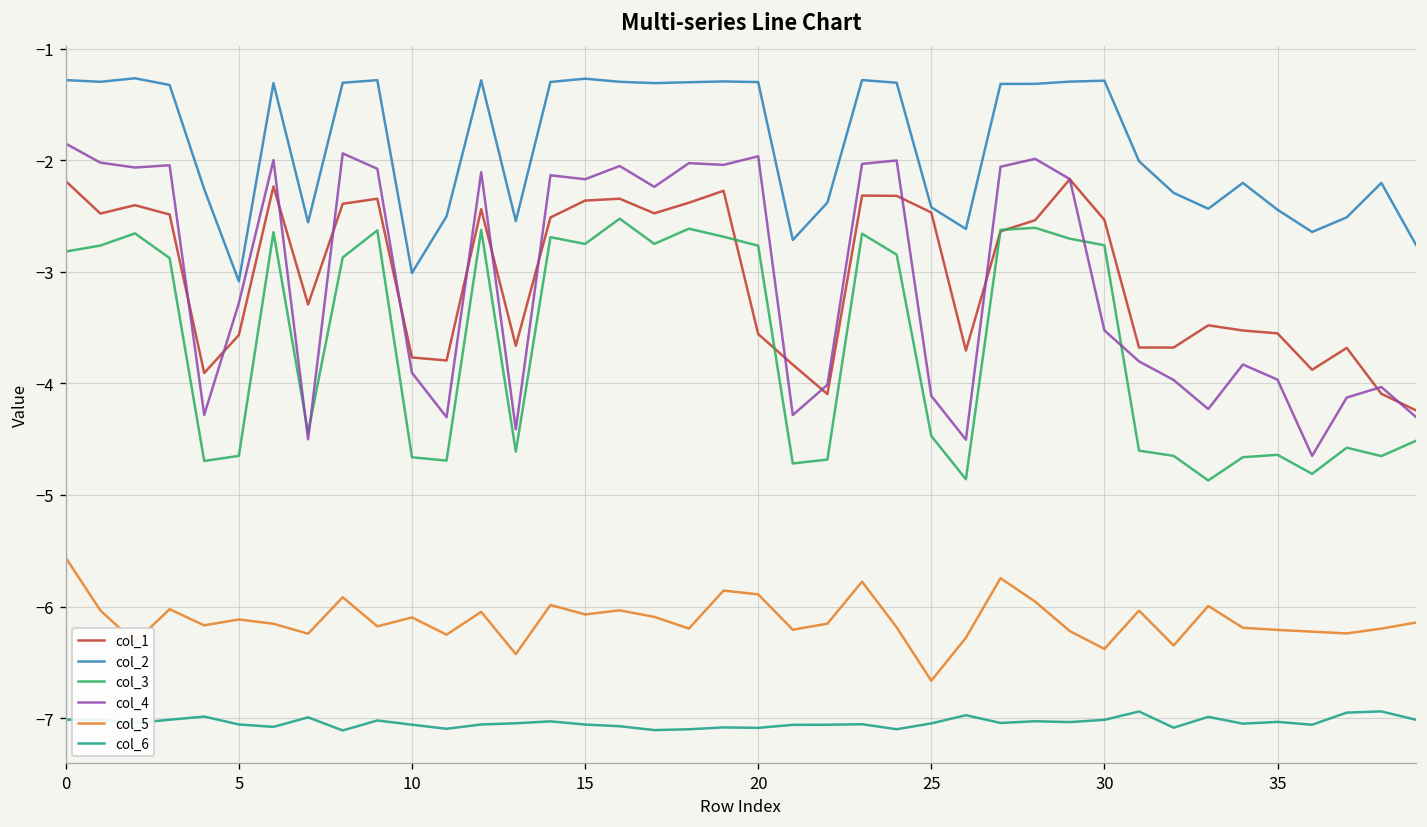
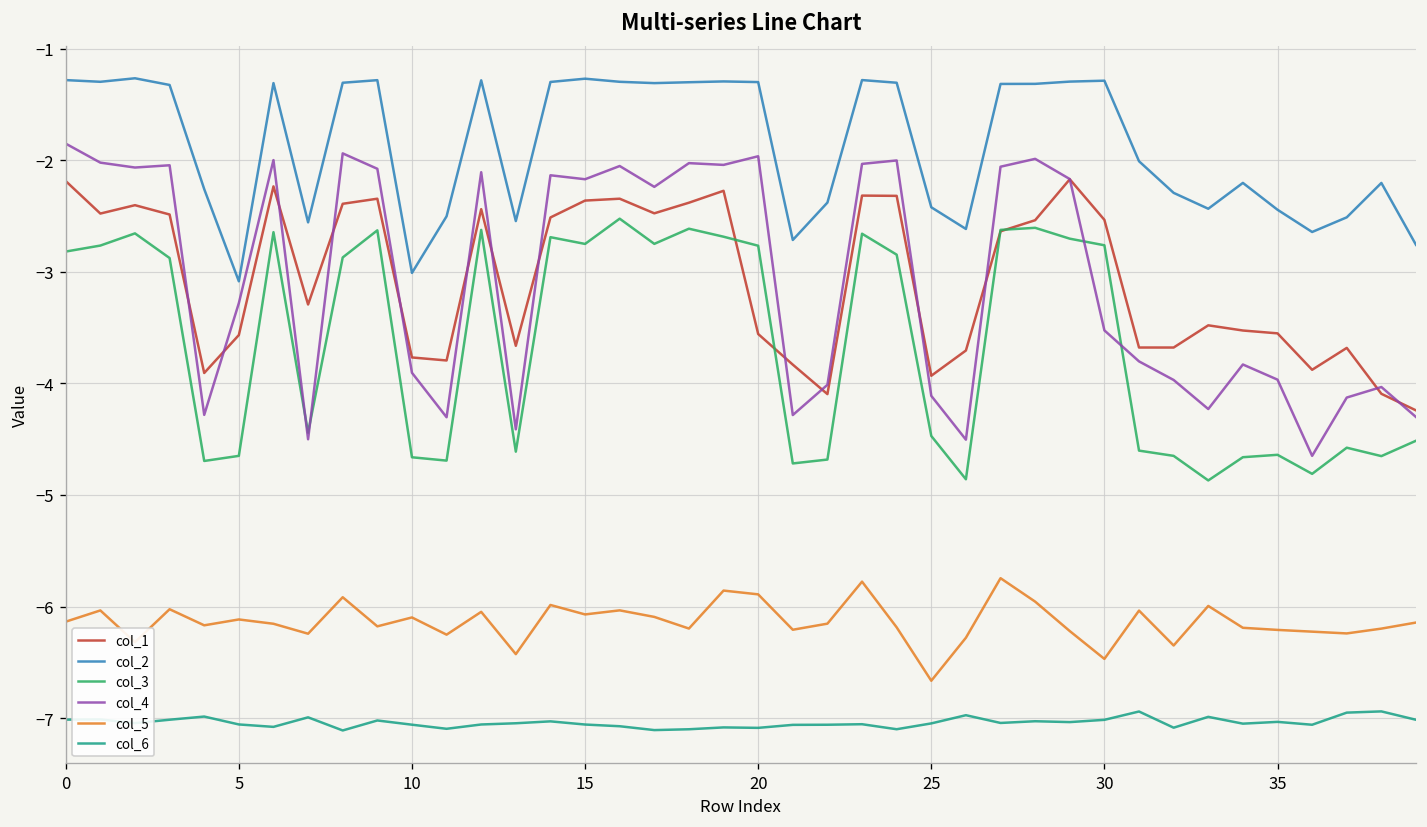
col_5, 0: -5.6 -> -6.1
col_1, 25: -2.5 -> -3.9
col_5, 30: -6.4 -> -6.5
